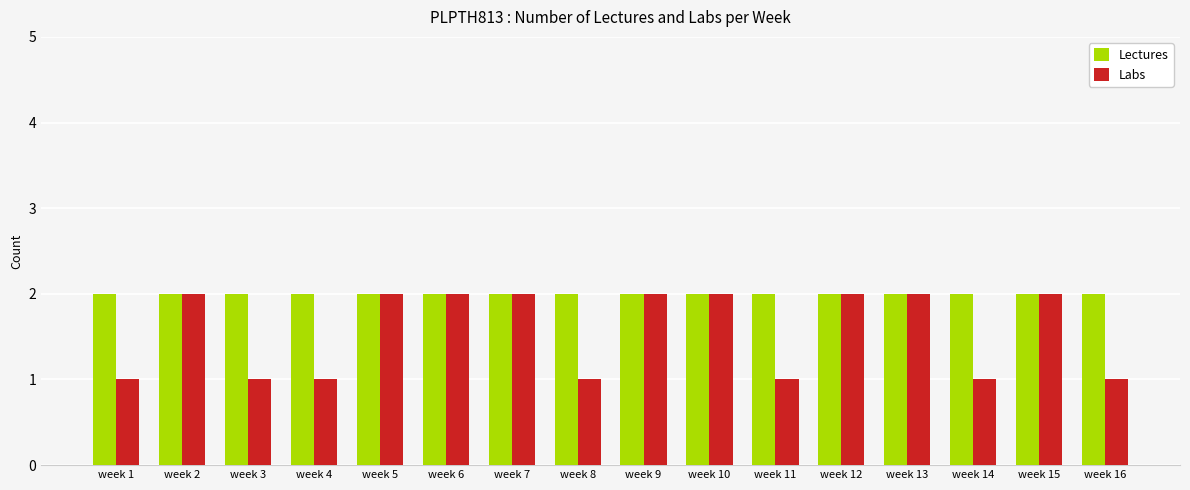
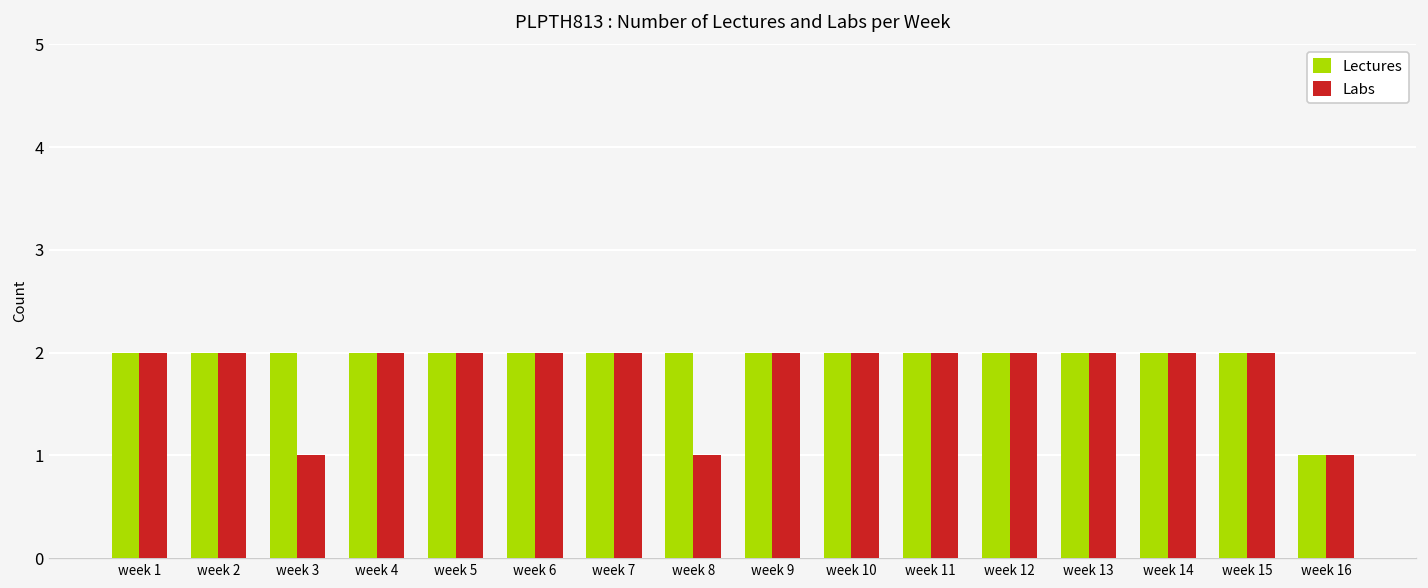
Labs, week 1: 1 -> 2
Labs, week 4: 1 -> 2
Labs, week 11: 1 -> 2
Labs, week 14: 1 -> 2
Lectures, week 16: 2 -> 1
